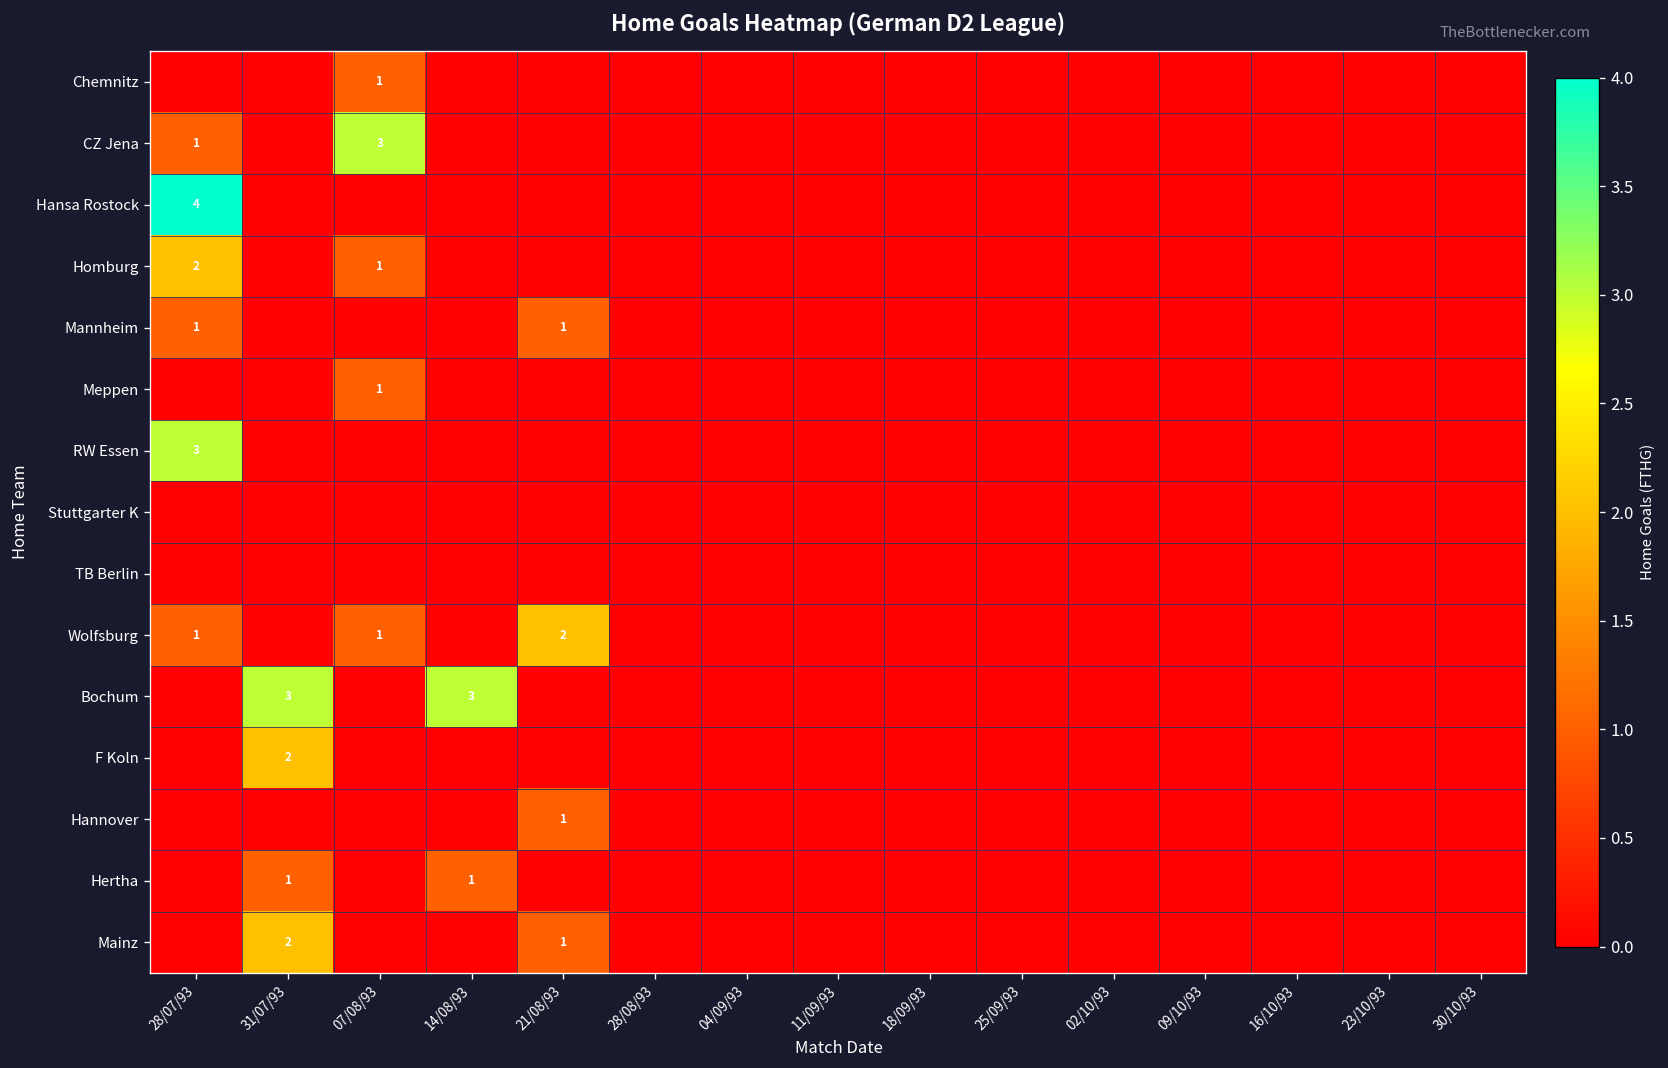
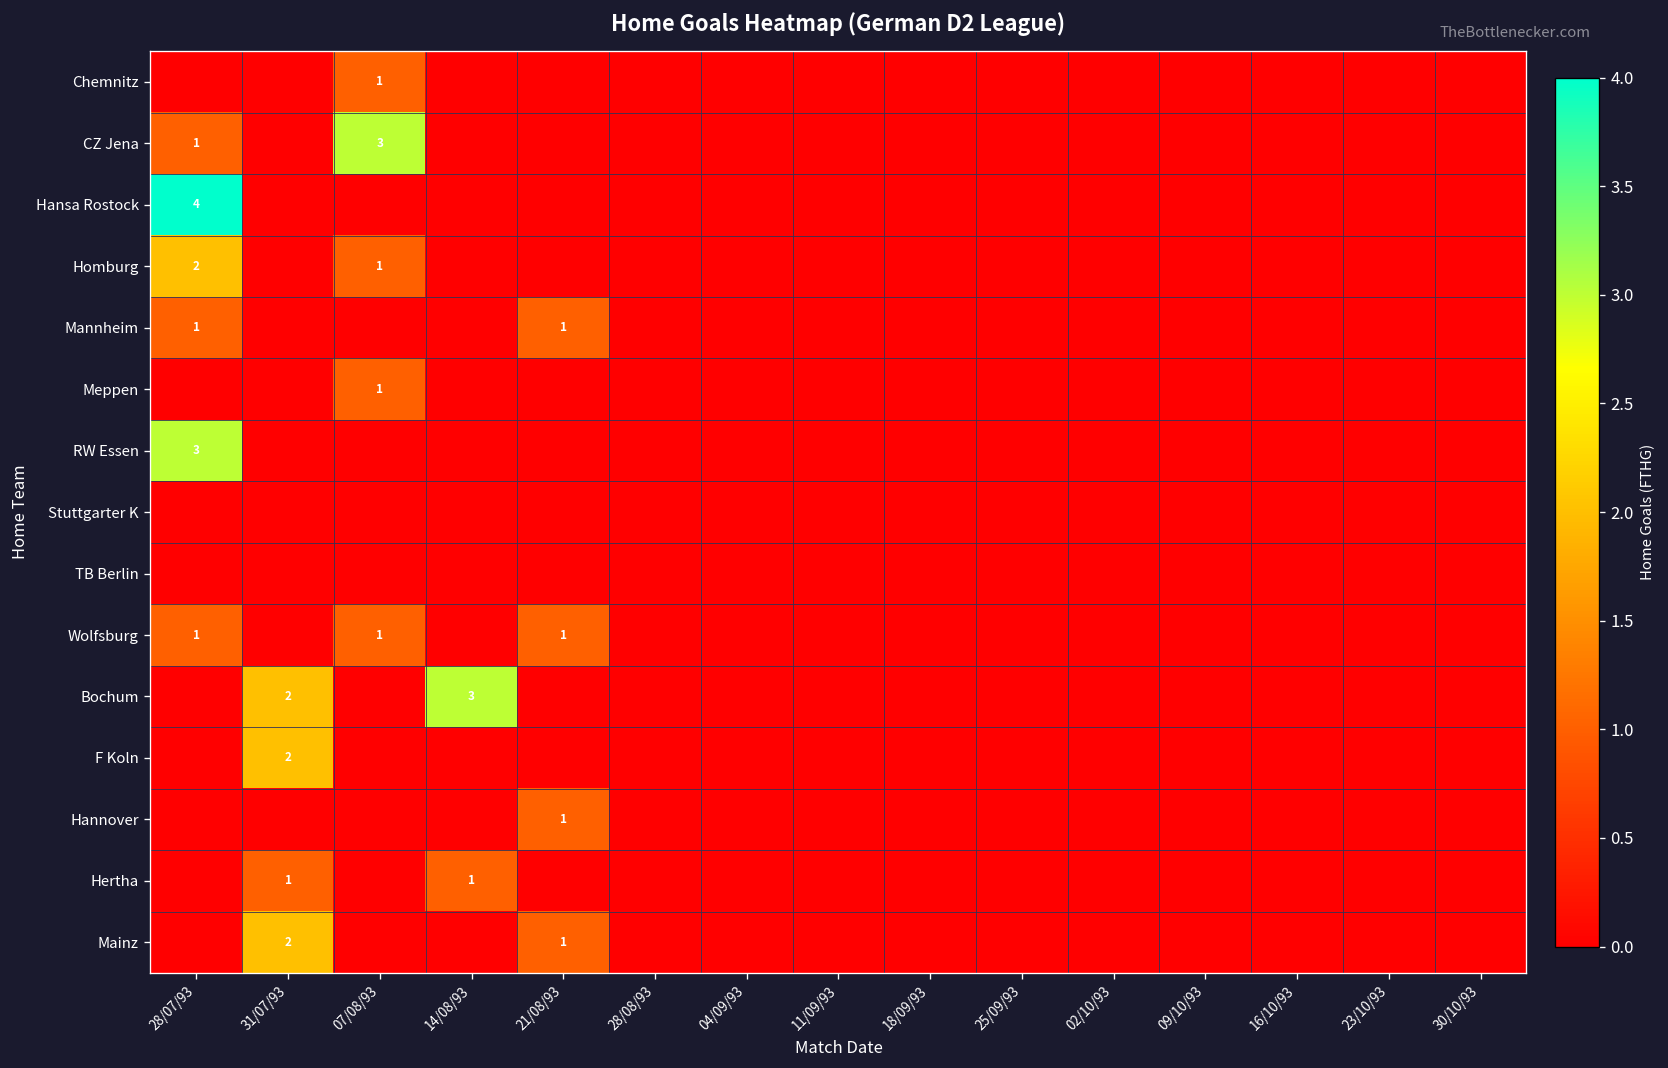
Wolfsburg, 21/08/93: 2 -> 1
Bochum, 31/07/93: 3 -> 2
